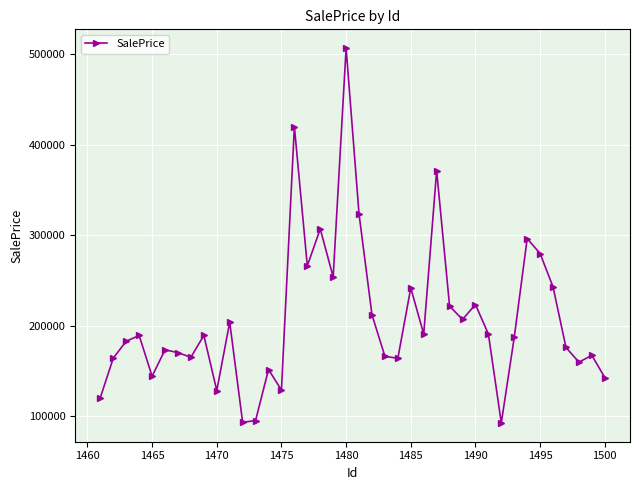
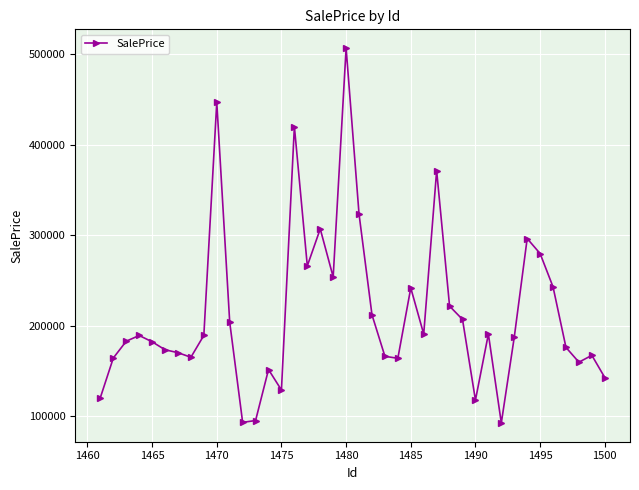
1465: 140000 -> 180000
1470: 130000 -> 450000
1490: 220000 -> 120000
